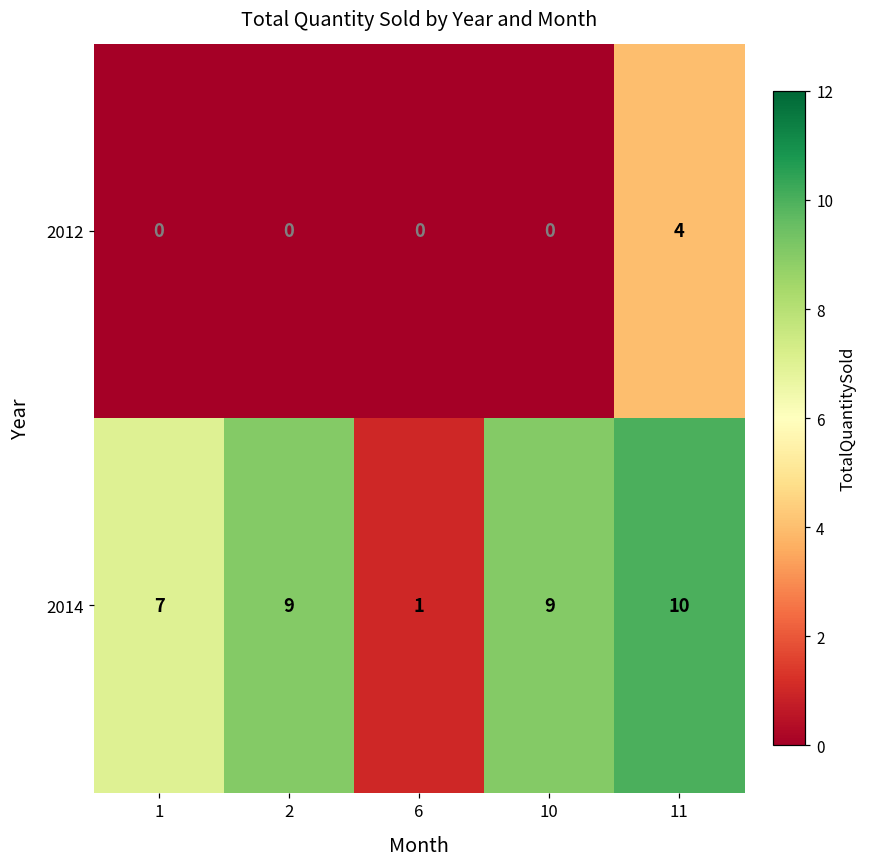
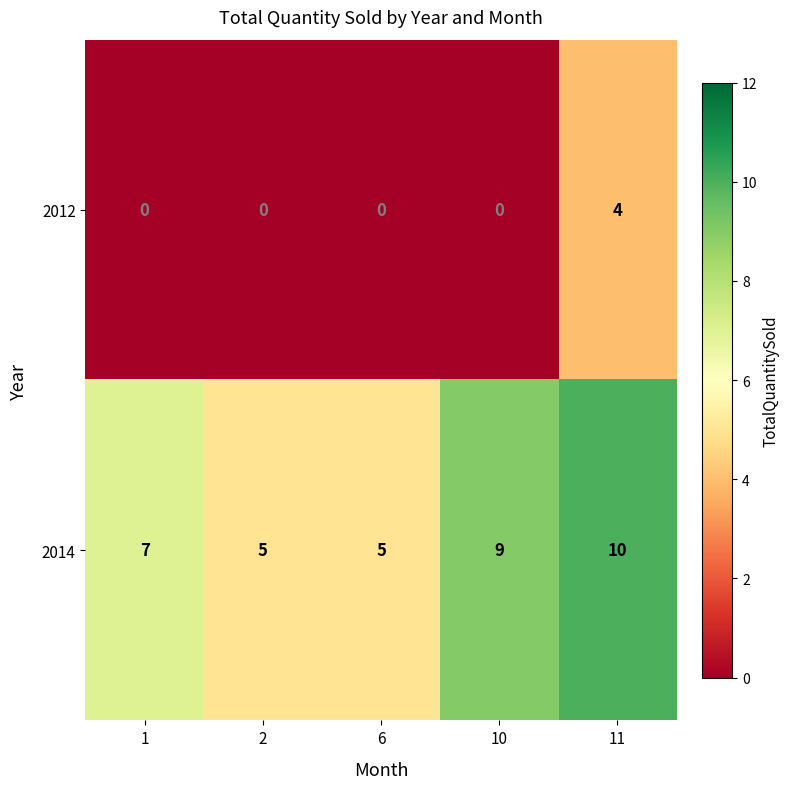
2014, 2: 9 -> 5
2014, 6: 1 -> 5
